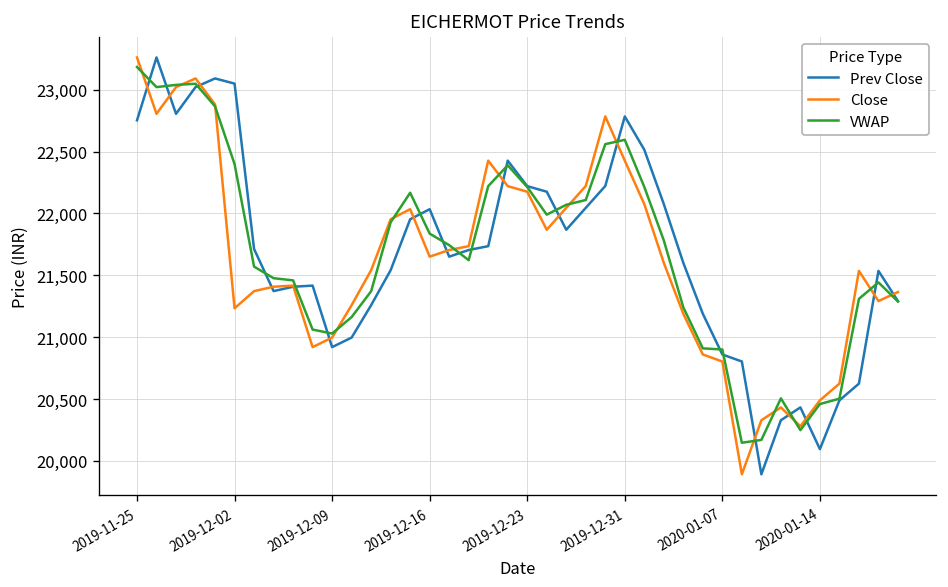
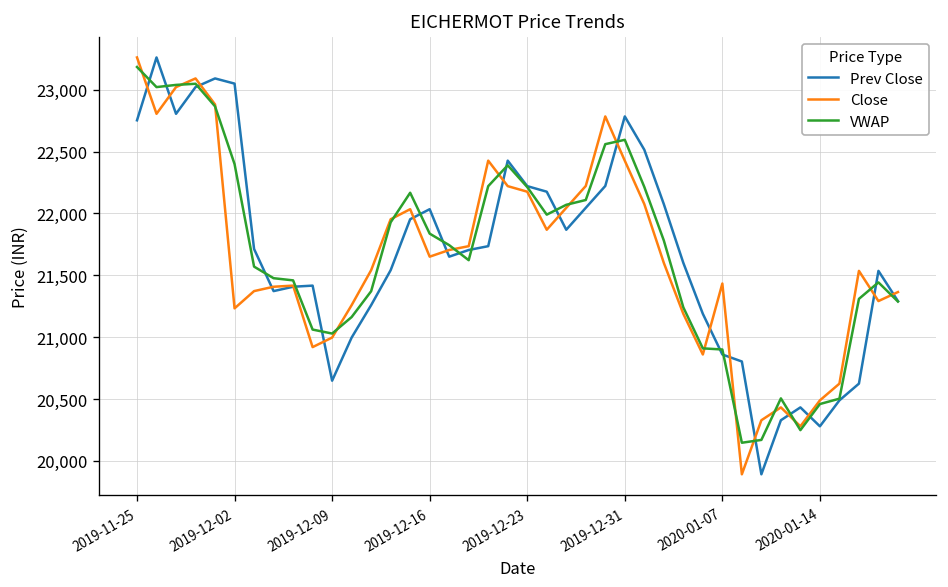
Prev Close, 2019-12-09: 20,920 -> 20,650
Close, 2020-01-07: 20,800 -> 21,430
Prev Close, 2020-01-14: 20,100 -> 20,280
